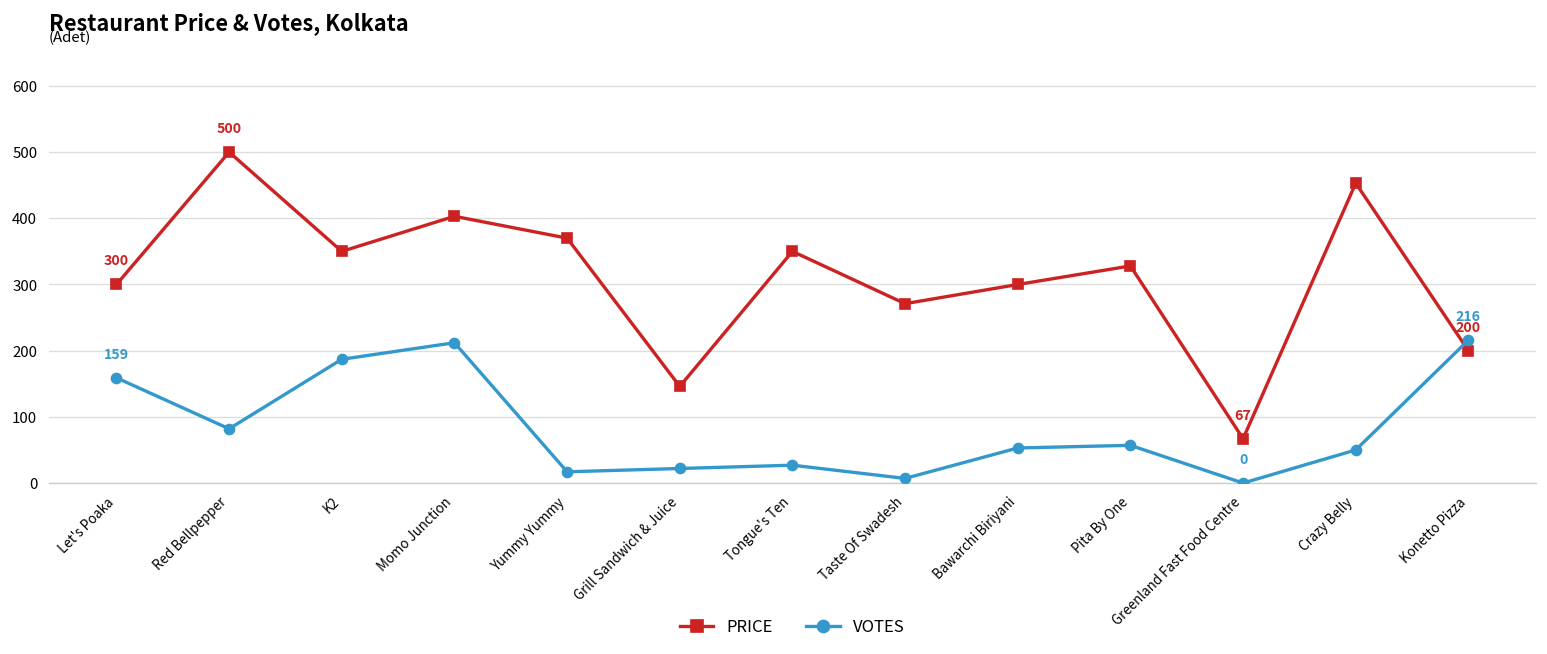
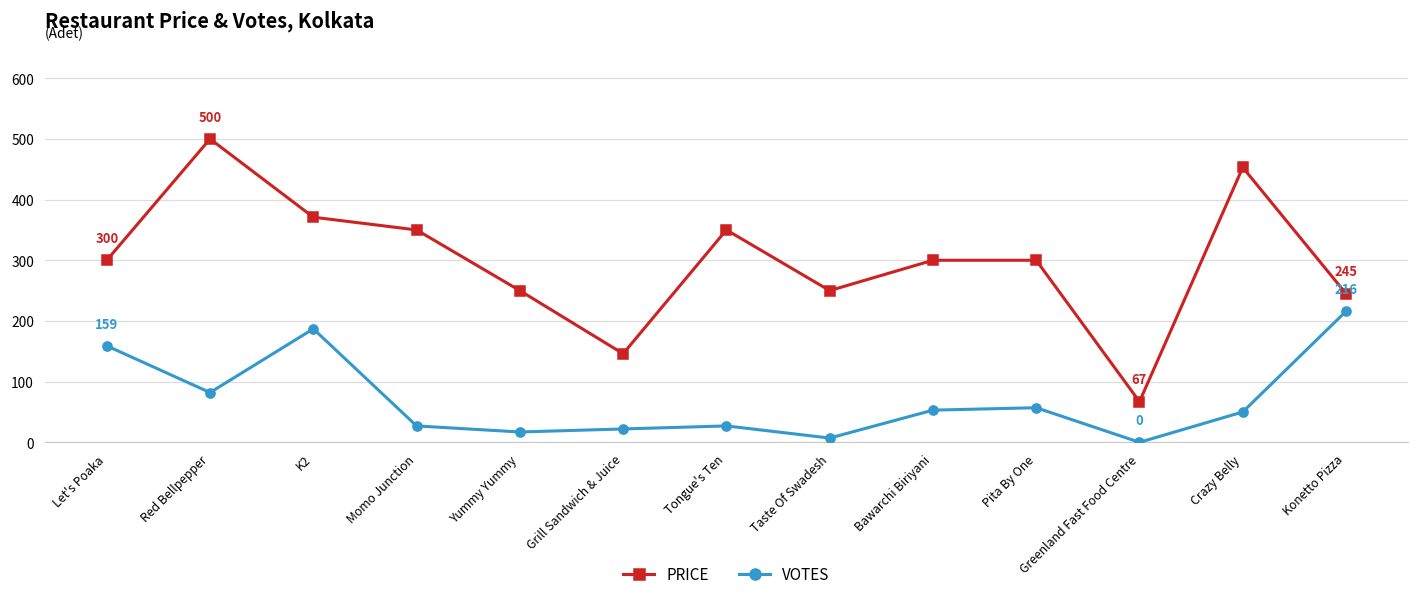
PRICE, K2: 350 -> 370
PRICE, Momo Junction: 400 -> 350
VOTES, Momo Junction: 210 -> 30
PRICE, Yummy Yummy: 370 -> 250
PRICE, Taste Of Swadesh: 270 -> 250
PRICE, Pita By One: 330 -> 300
PRICE, Konetto Pizza: 200 -> 245
